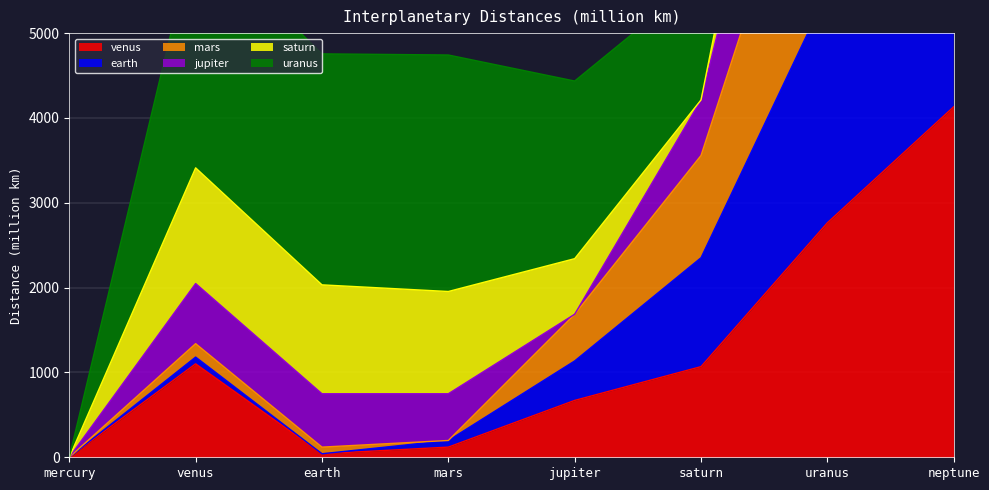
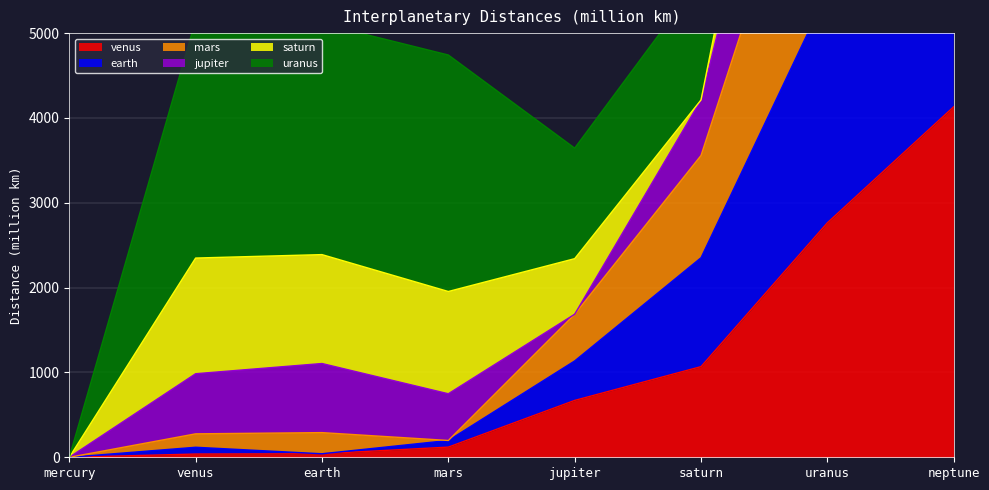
venus, venus: 1100 -> 0
mars, earth: 100 -> 200
jupiter, earth: 600 -> 800
uranus, jupiter: 2100 -> 1300
